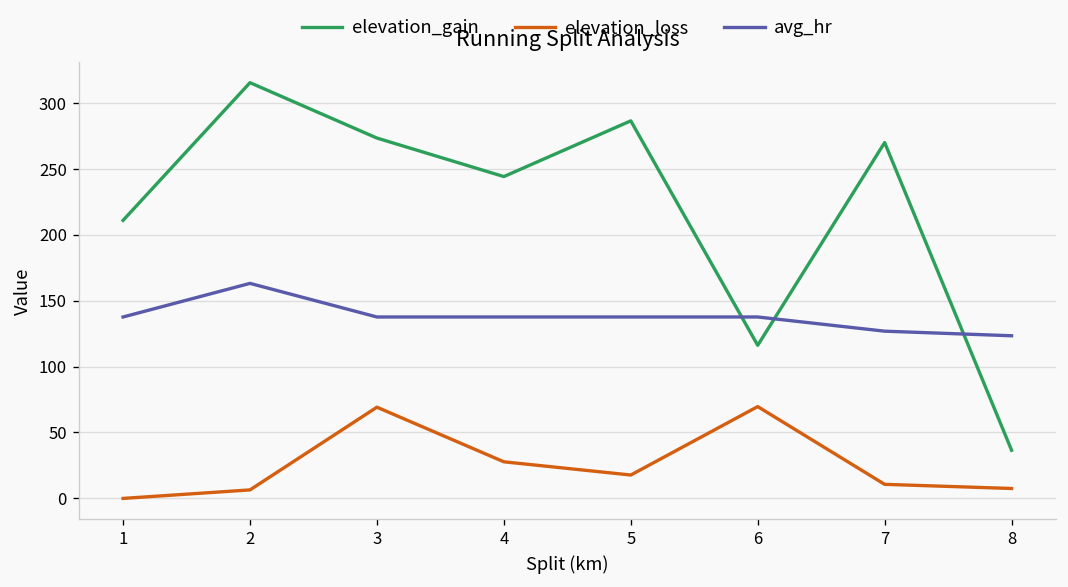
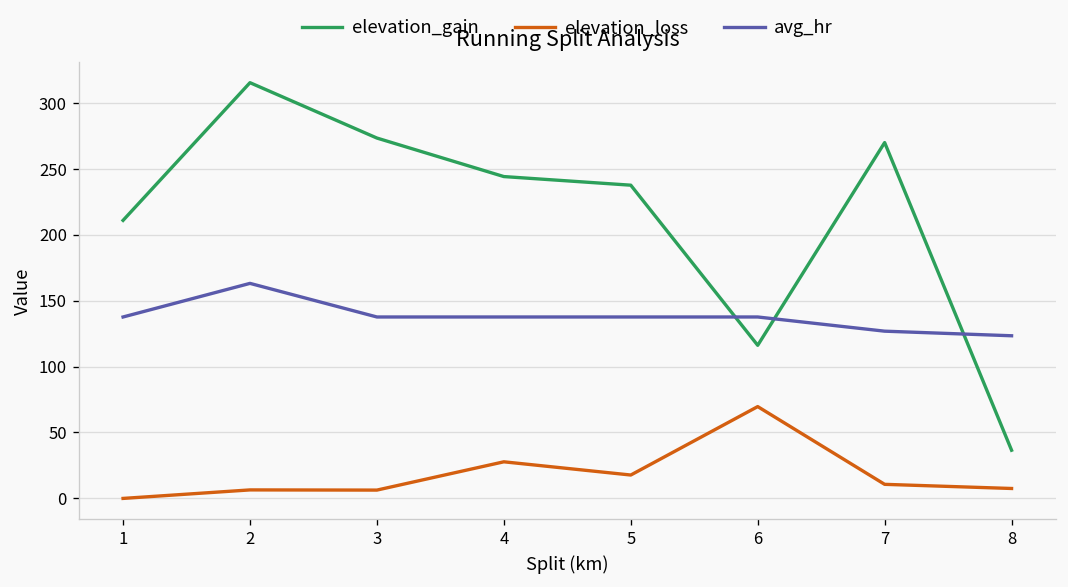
elevation_loss, 3: 69 -> 6
elevation_gain, 5: 286 -> 237
